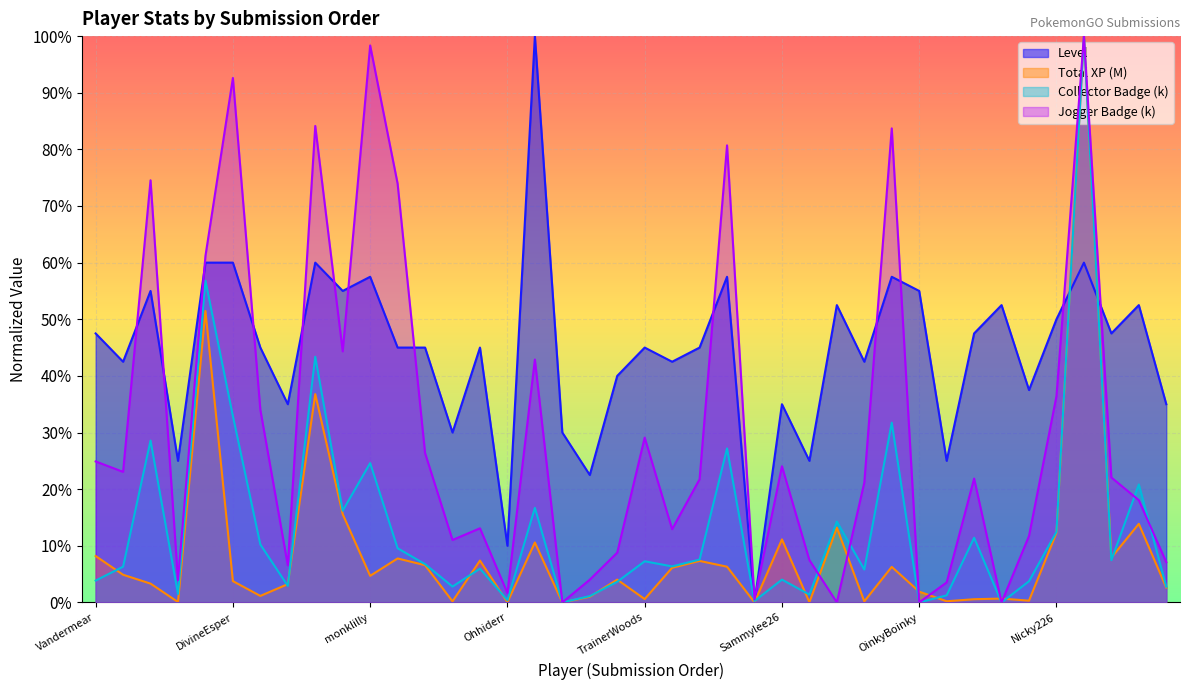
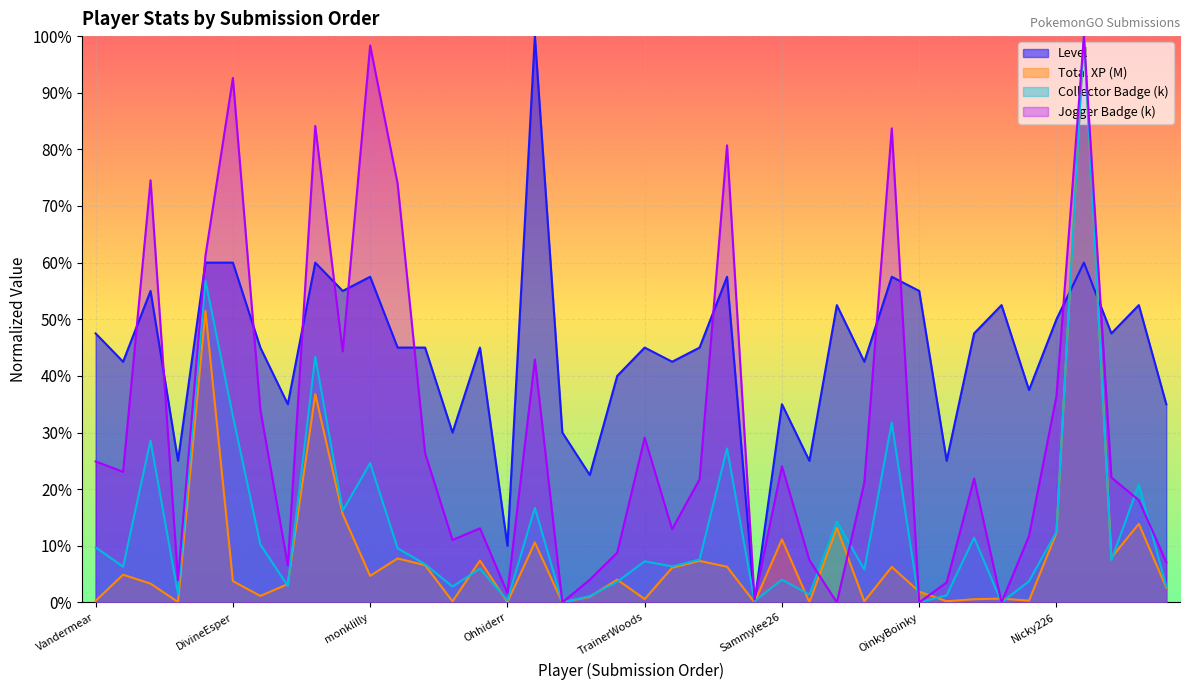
Total XP (M), Vandermear: 8% -> 0%
Collector Badge (k), Vandermear: 4% -> 10%
